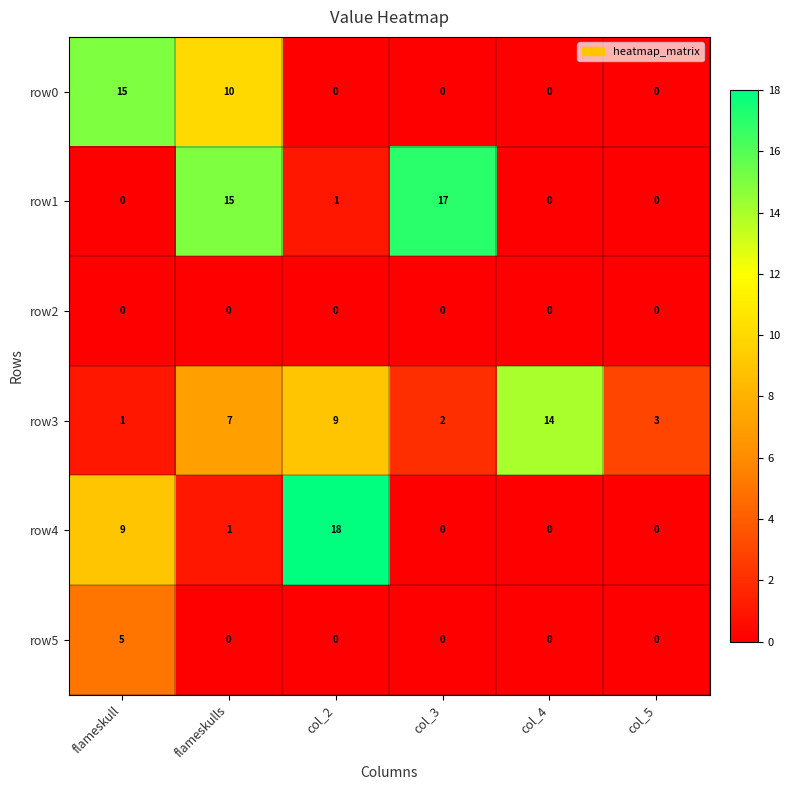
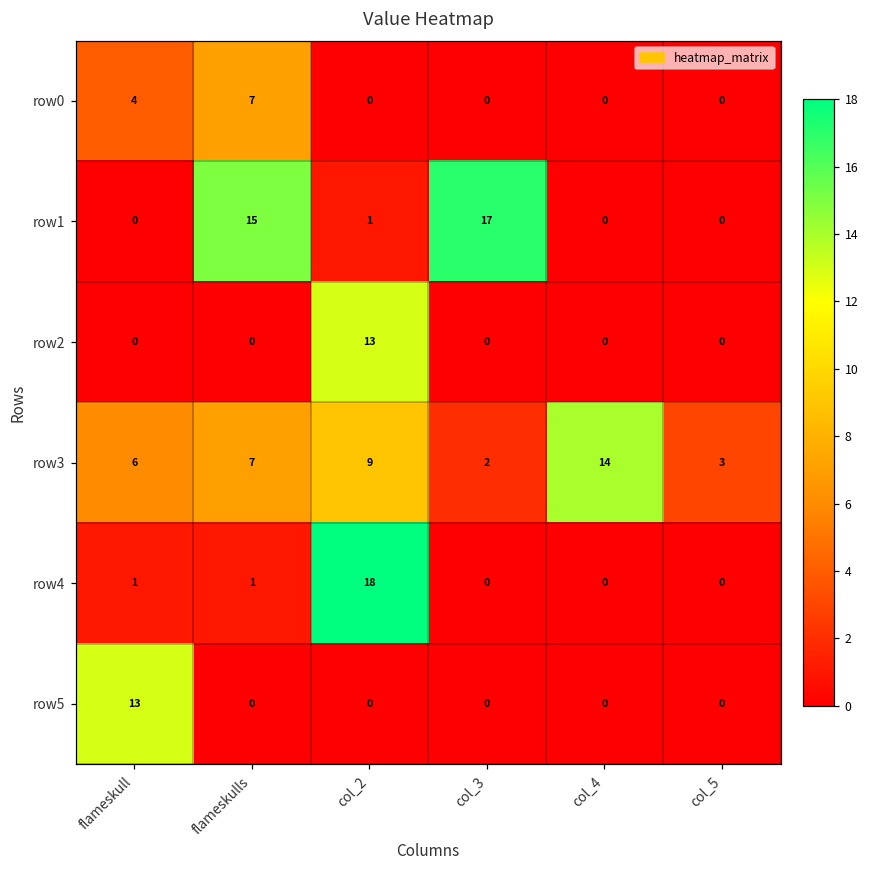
row0, flameskull: 15 -> 4
row0, flameskulls: 10 -> 7
row2, col_2: 0 -> 13
row3, flameskull: 1 -> 6
row4, flameskull: 9 -> 1
row5, flameskull: 5 -> 13
